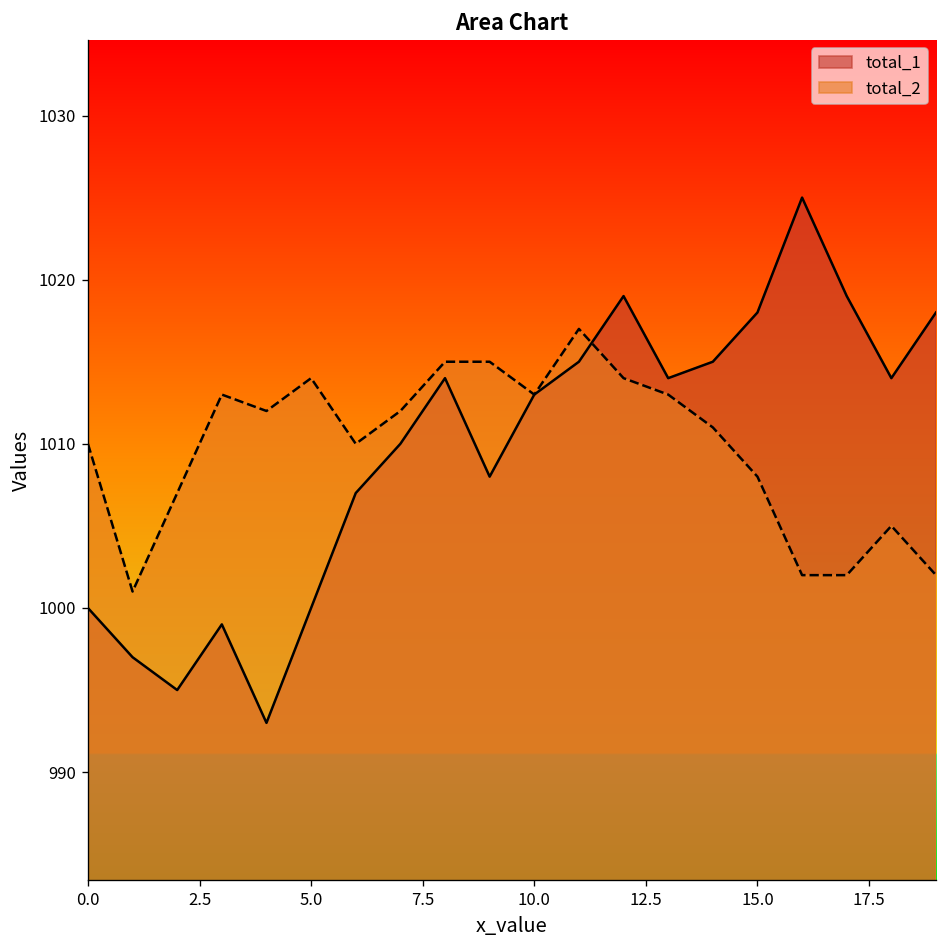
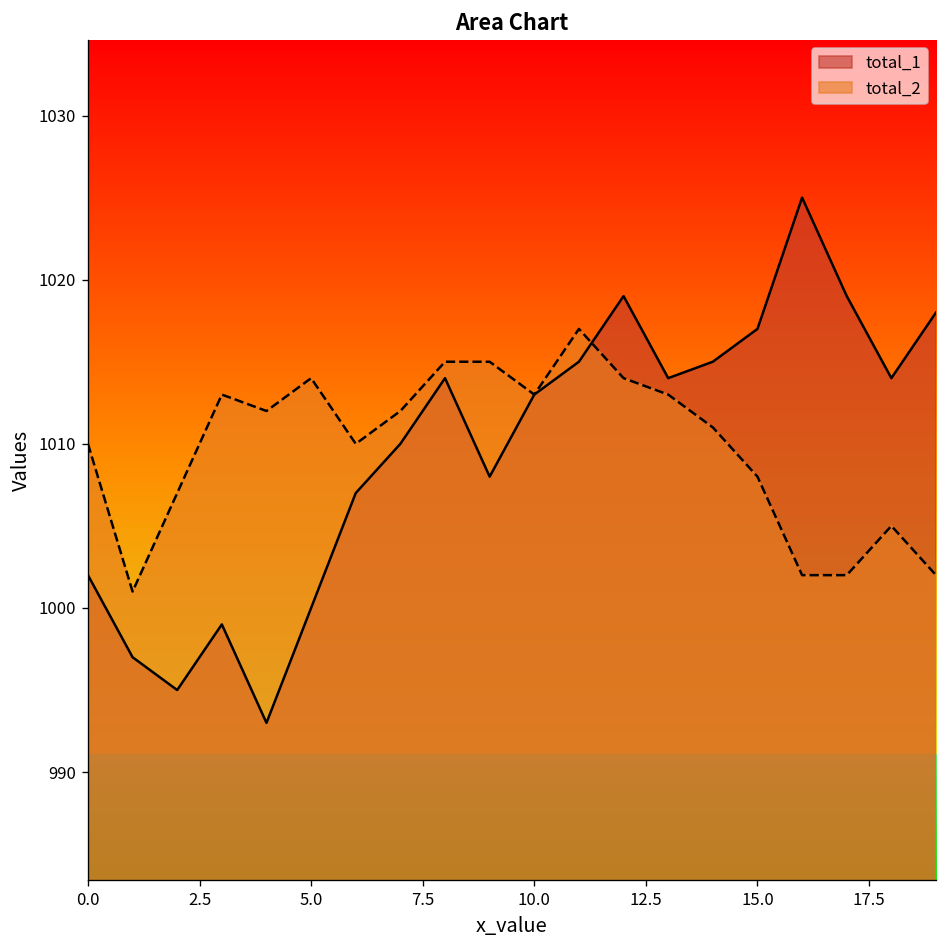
total_1, 0.0: 1000 -> 1002
total_1, 15.0: 1018 -> 1017
